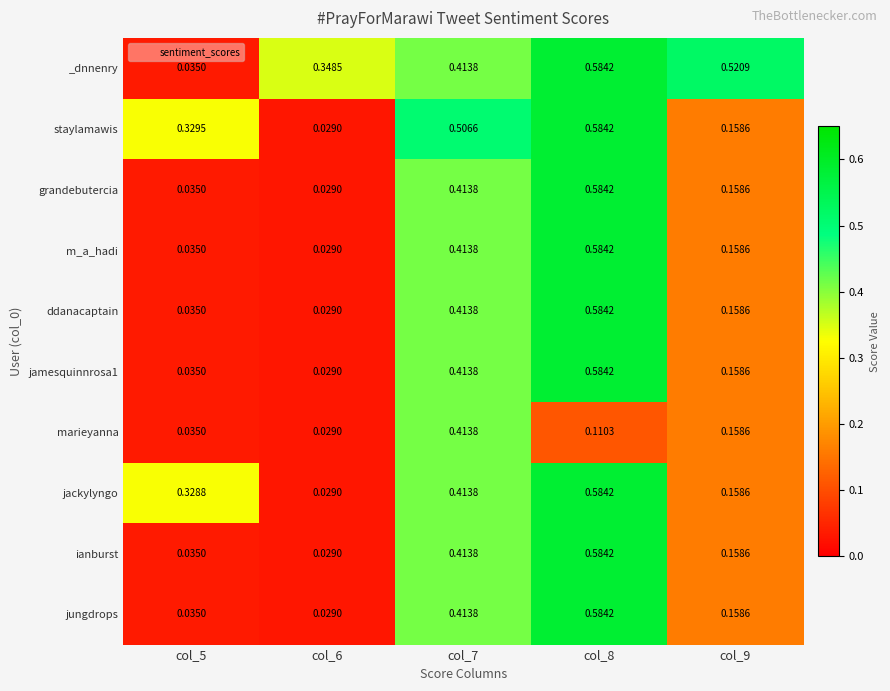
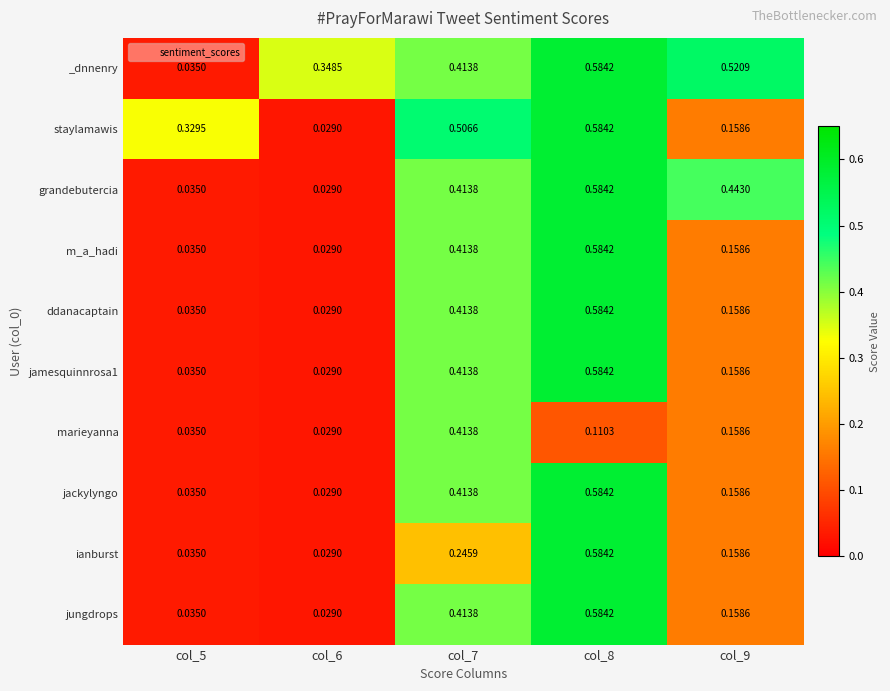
grandebutercia, col_9: 0.1586 -> 0.4430
jackylyngo, col_5: 0.3288 -> 0.0350
ianburst, col_7: 0.4138 -> 0.2459
